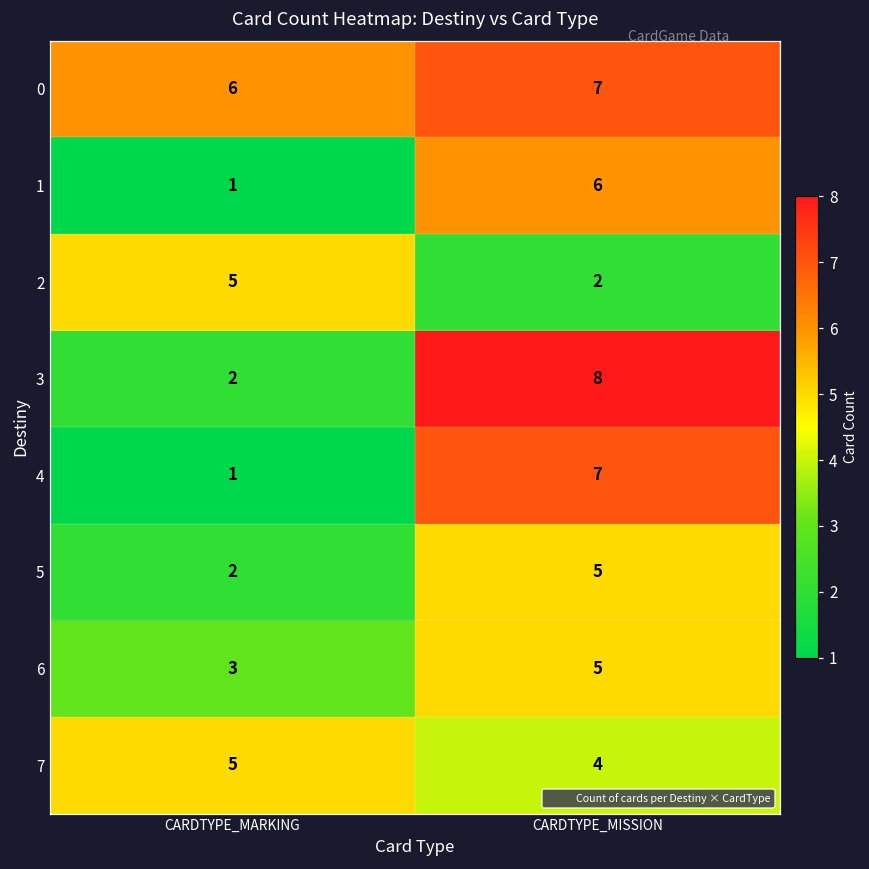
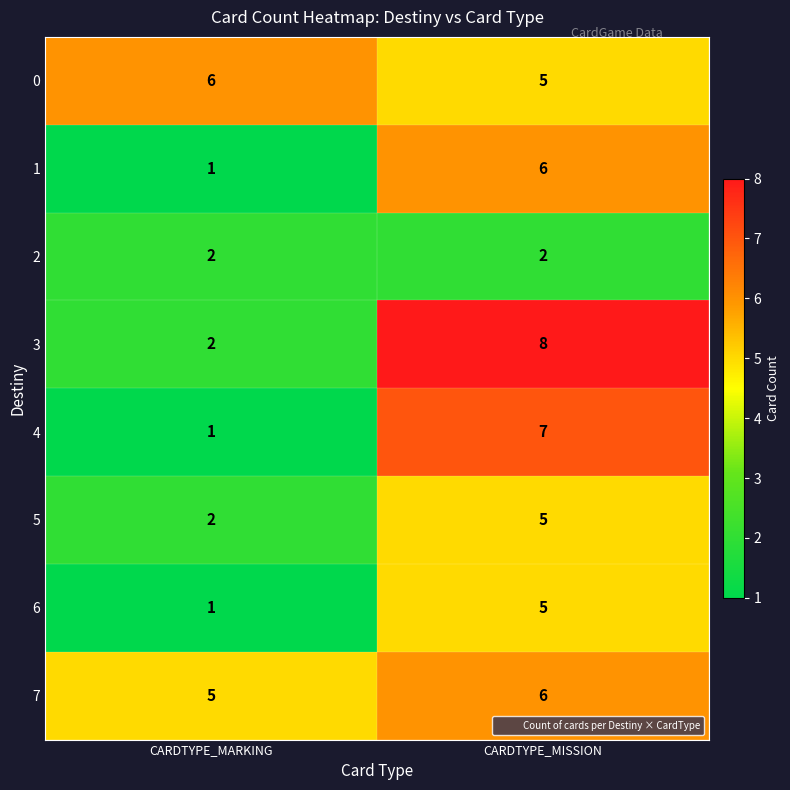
0, CARDTYPE_MISSION: 7 -> 5
2, CARDTYPE_MARKING: 5 -> 2
6, CARDTYPE_MARKING: 3 -> 1
7, CARDTYPE_MISSION: 4 -> 6
